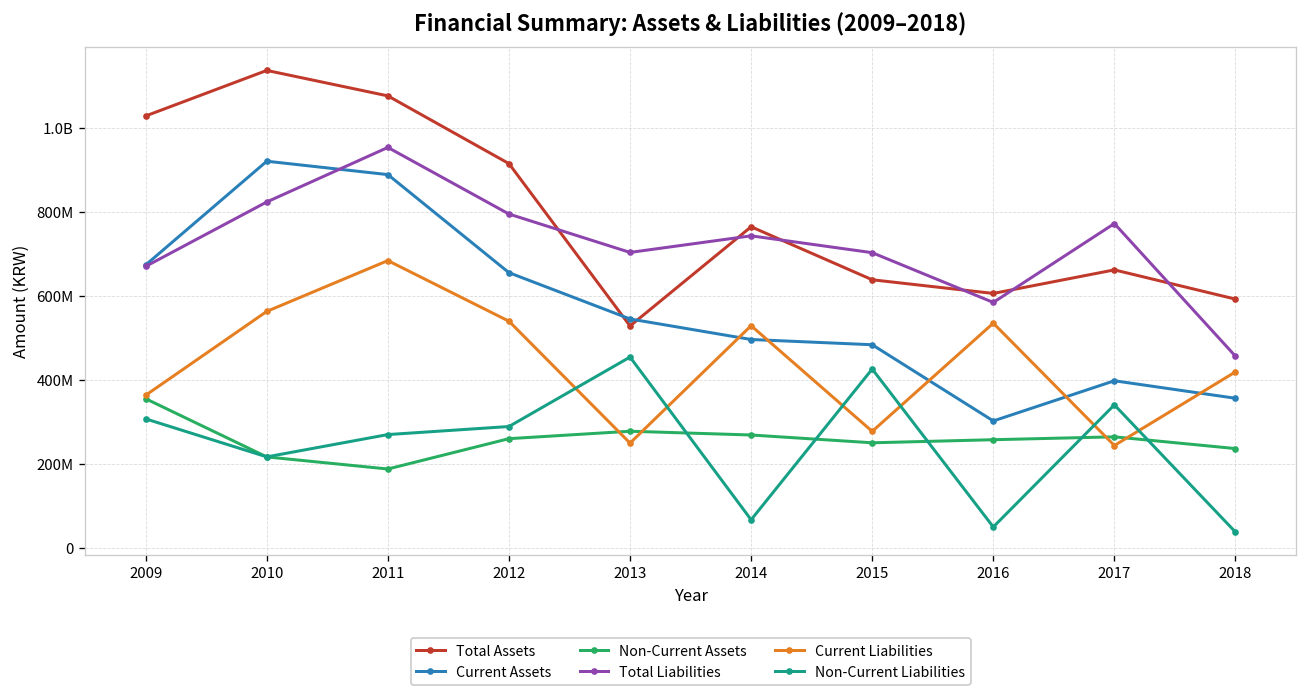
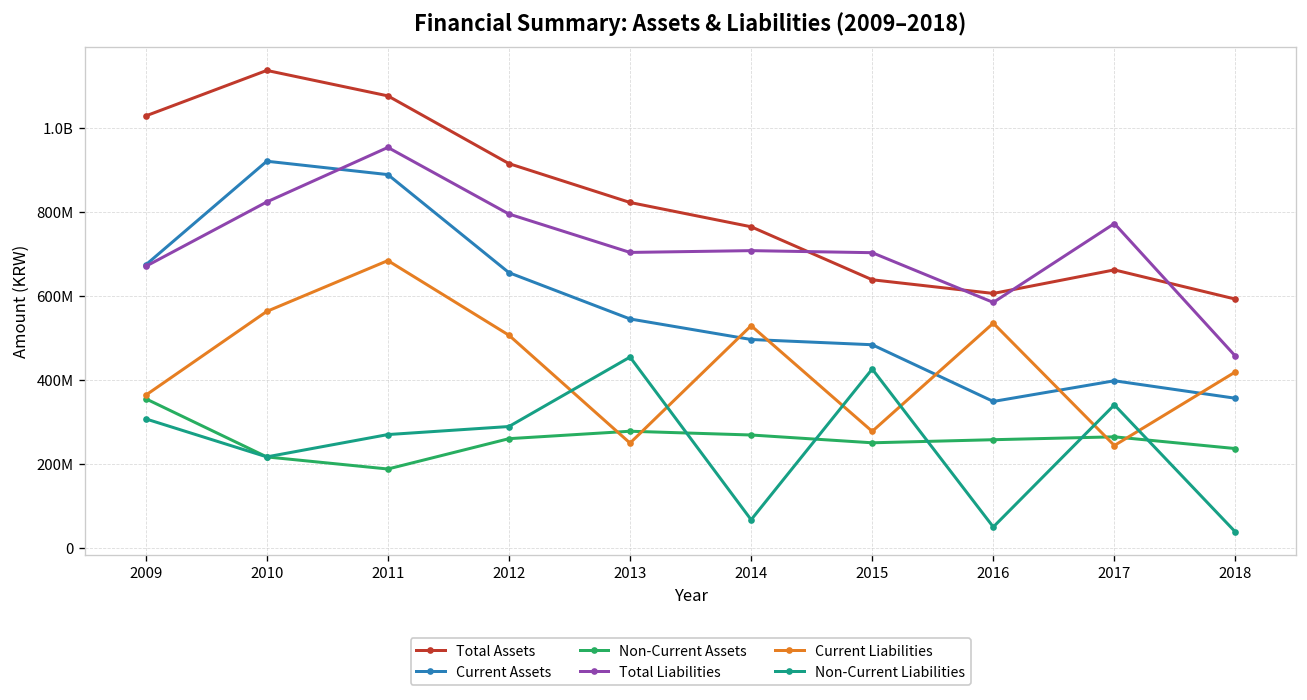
Current Liabilities, 2012: 540000000 -> 510000000
Total Assets, 2013: 530000000 -> 820000000
Total Liabilities, 2014: 740000000 -> 710000000
Current Assets, 2016: 300000000 -> 350000000
